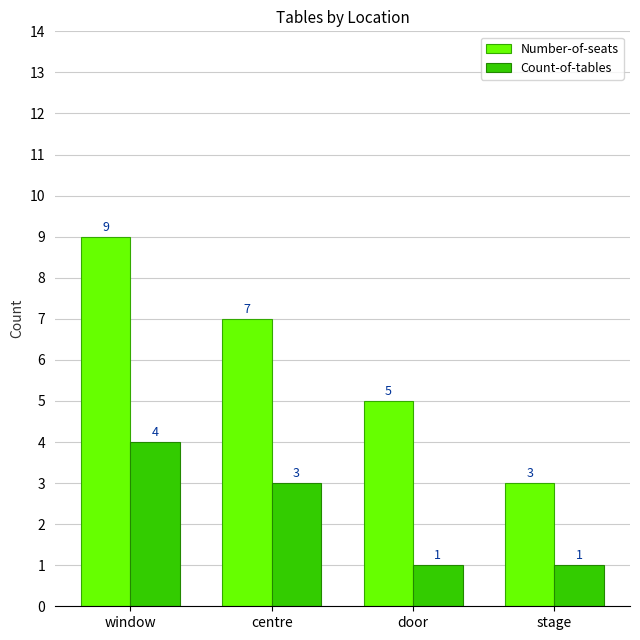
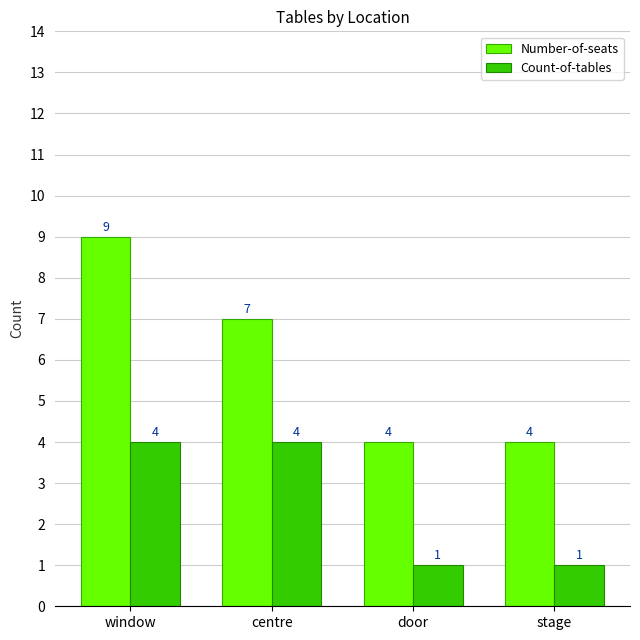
Count-of-tables, centre: 3 -> 4
Number-of-seats, door: 5 -> 4
Number-of-seats, stage: 3 -> 4
